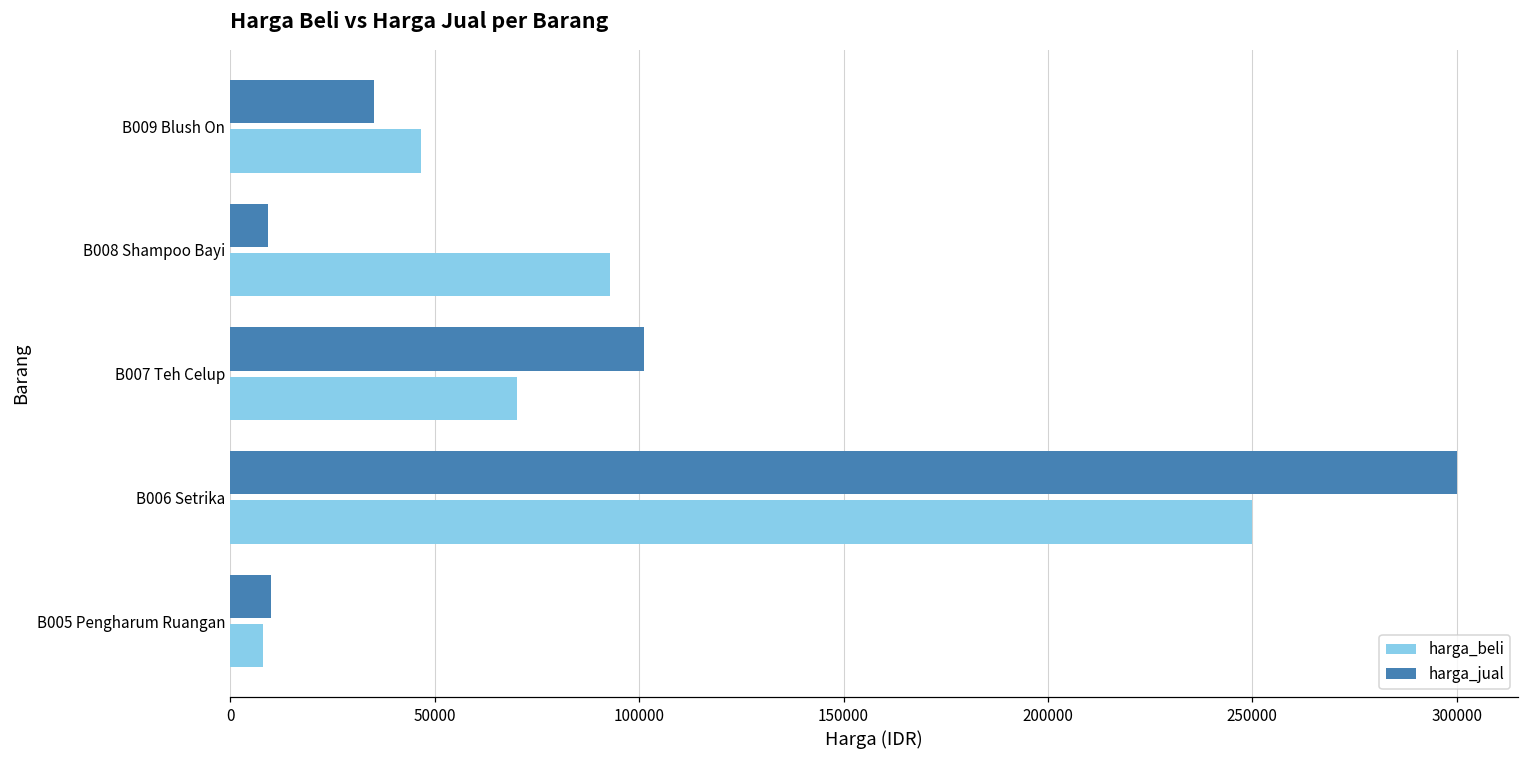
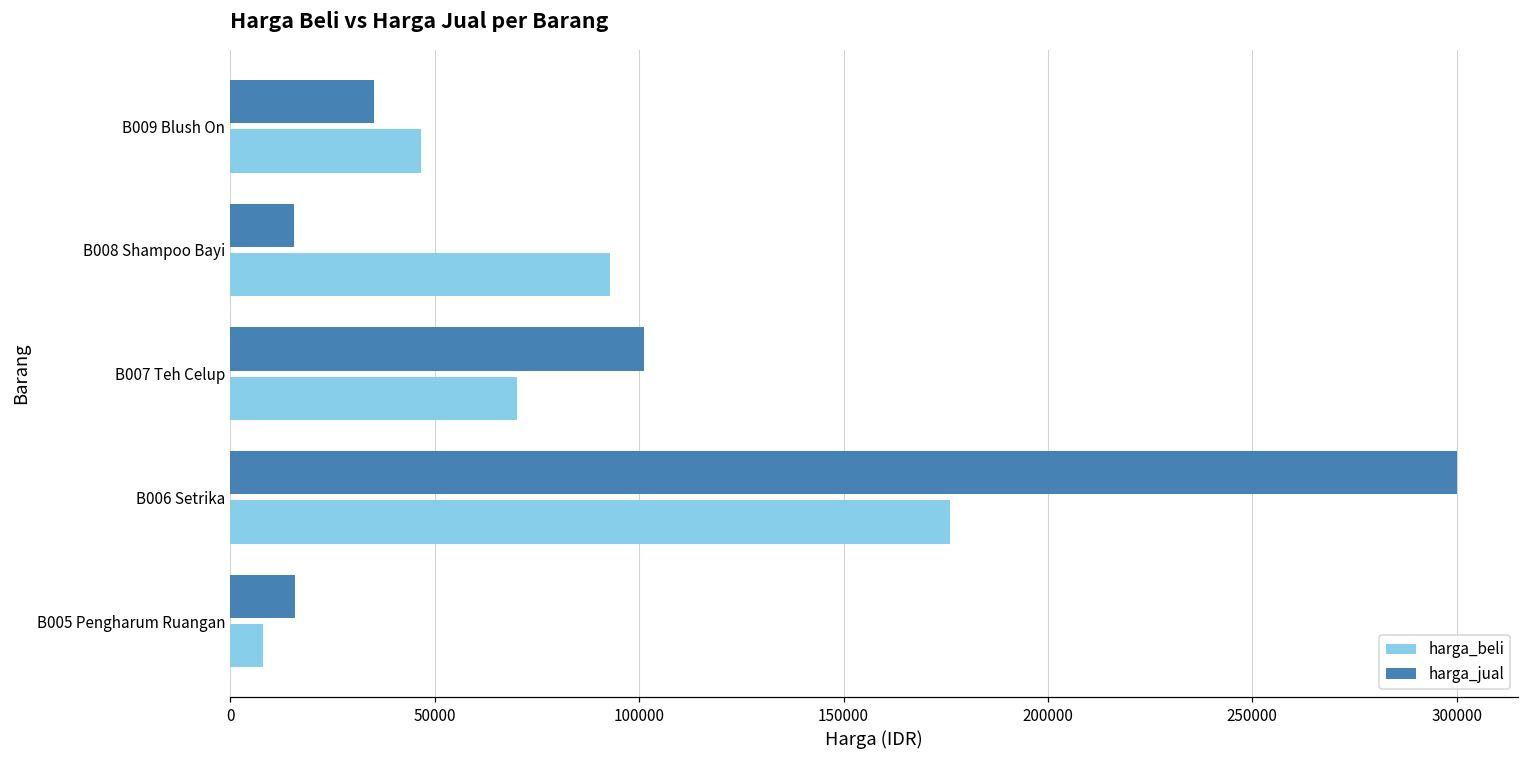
harga_jual, B008 Shampoo Bayi: 9000 -> 16000
harga_beli, B006 Setrika: 250000 -> 176000
harga_jual, B005 Pengharum Ruangan: 10000 -> 16000
